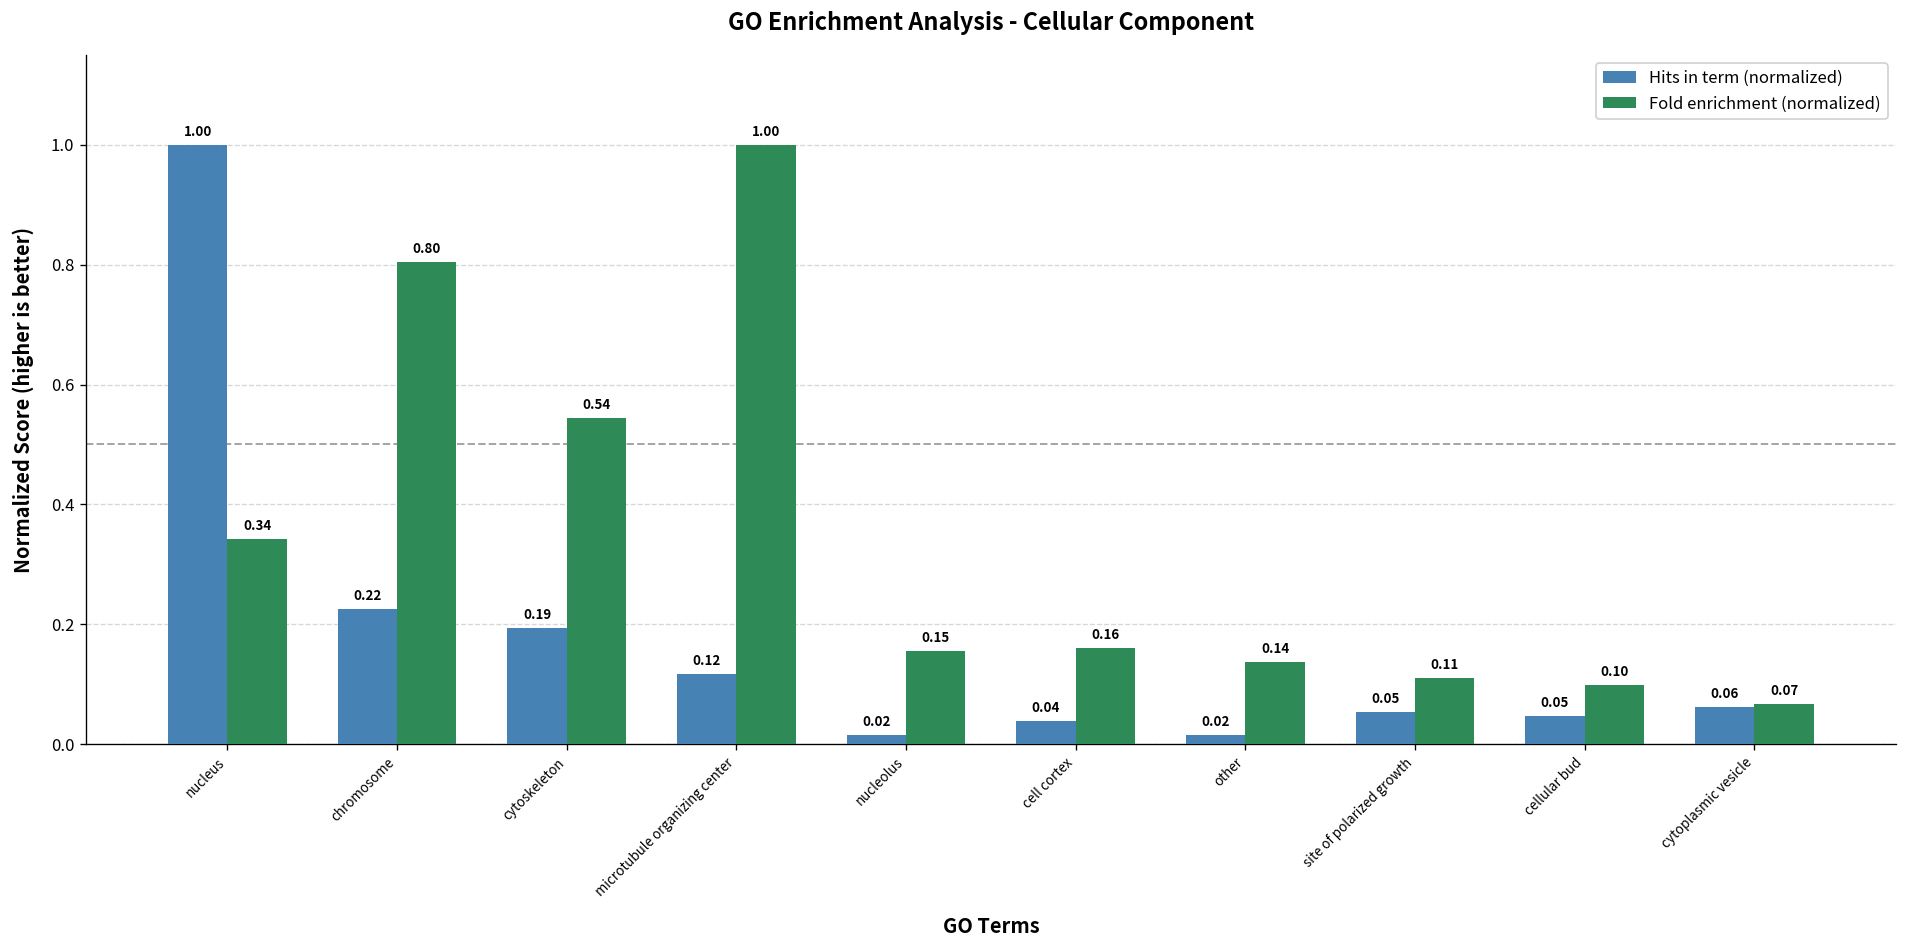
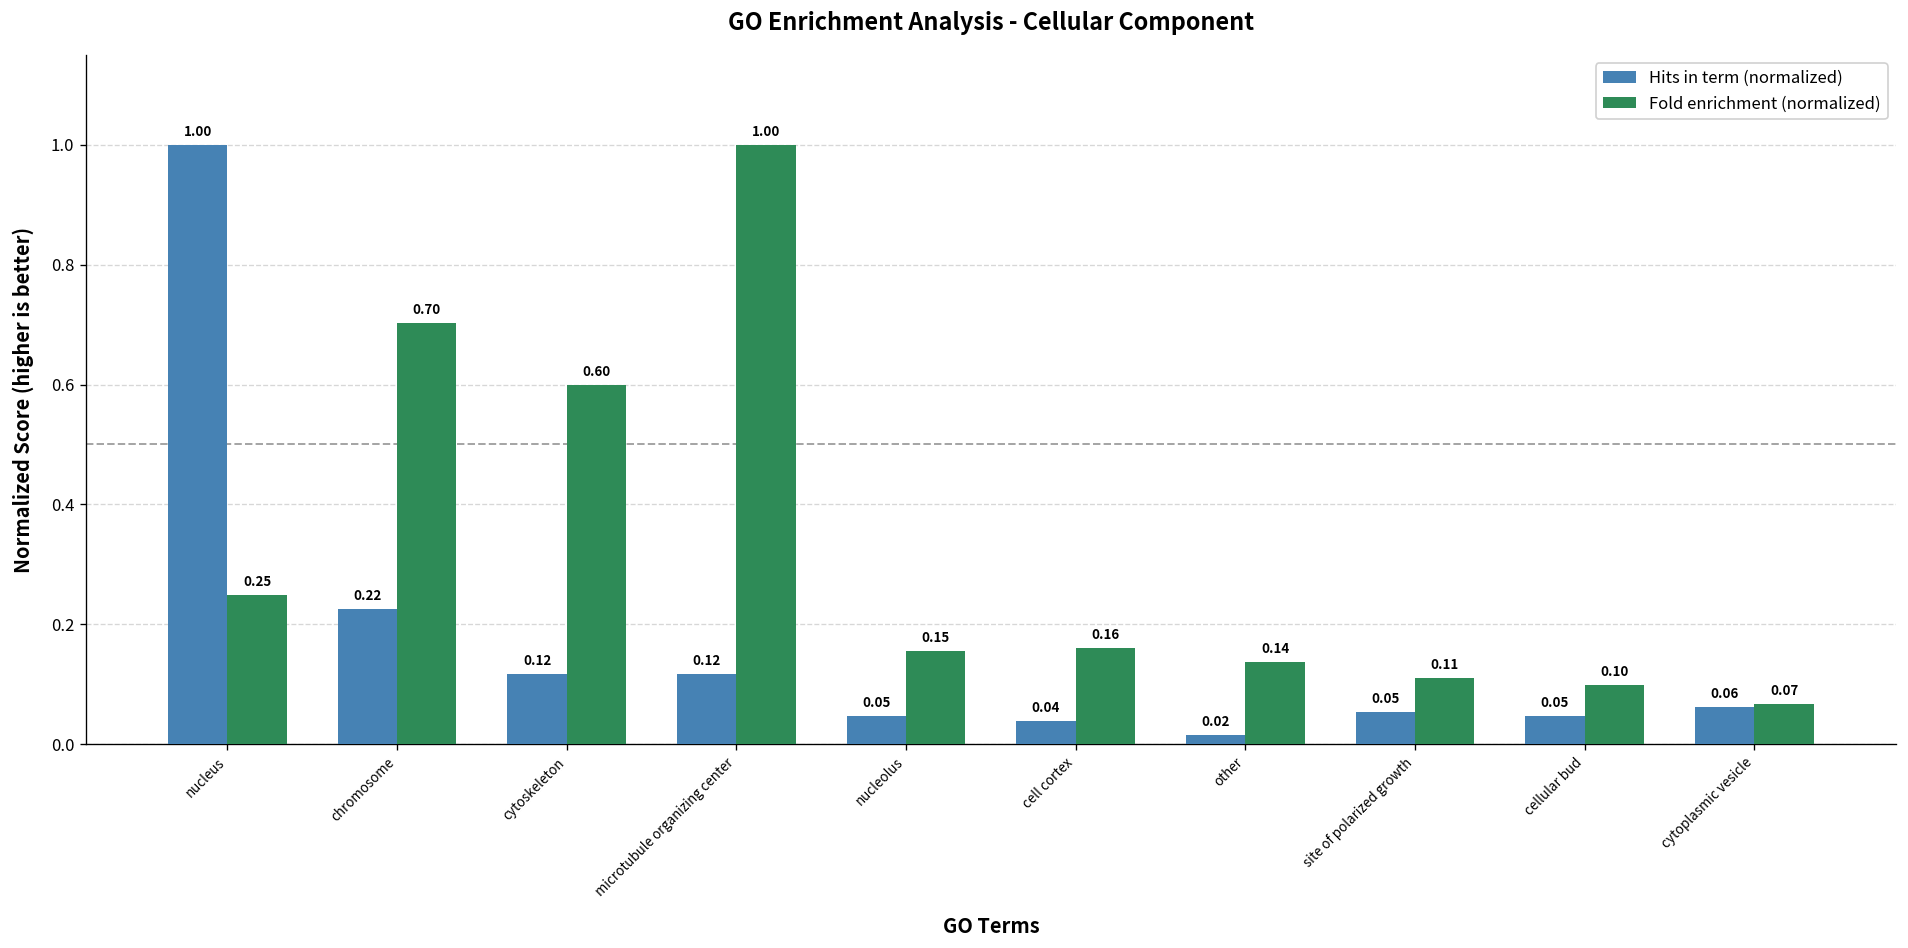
Fold enrichment (normalized), nucleus: 0.34 -> 0.25
Fold enrichment (normalized), chromosome: 0.80 -> 0.70
Hits in term (normalized), cytoskeleton: 0.19 -> 0.12
Fold enrichment (normalized), cytoskeleton: 0.54 -> 0.60
Hits in term (normalized), nucleolus: 0.02 -> 0.05
